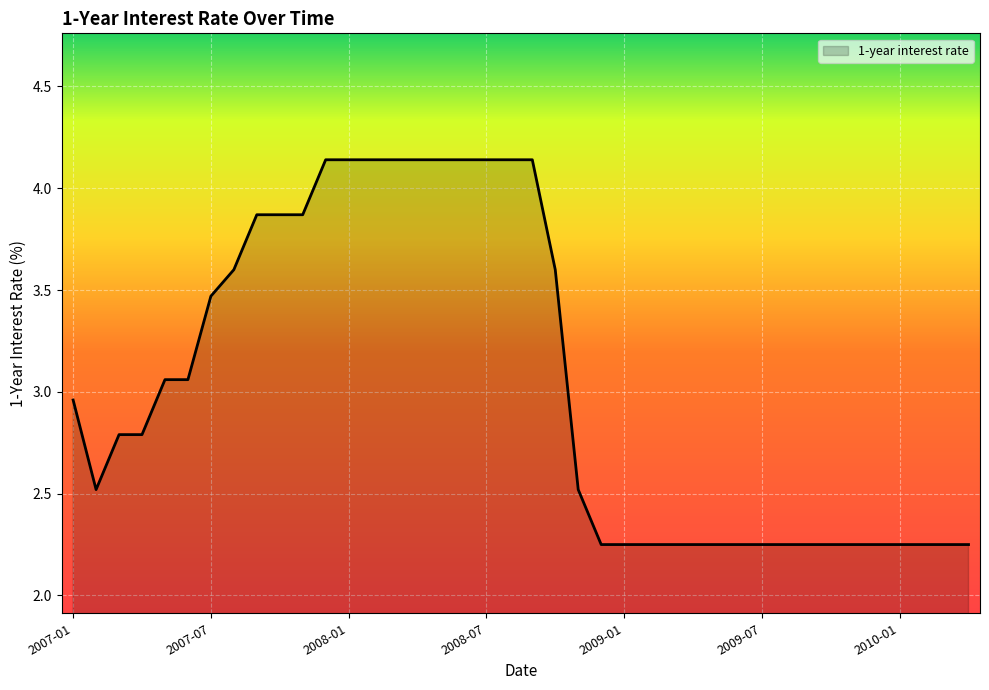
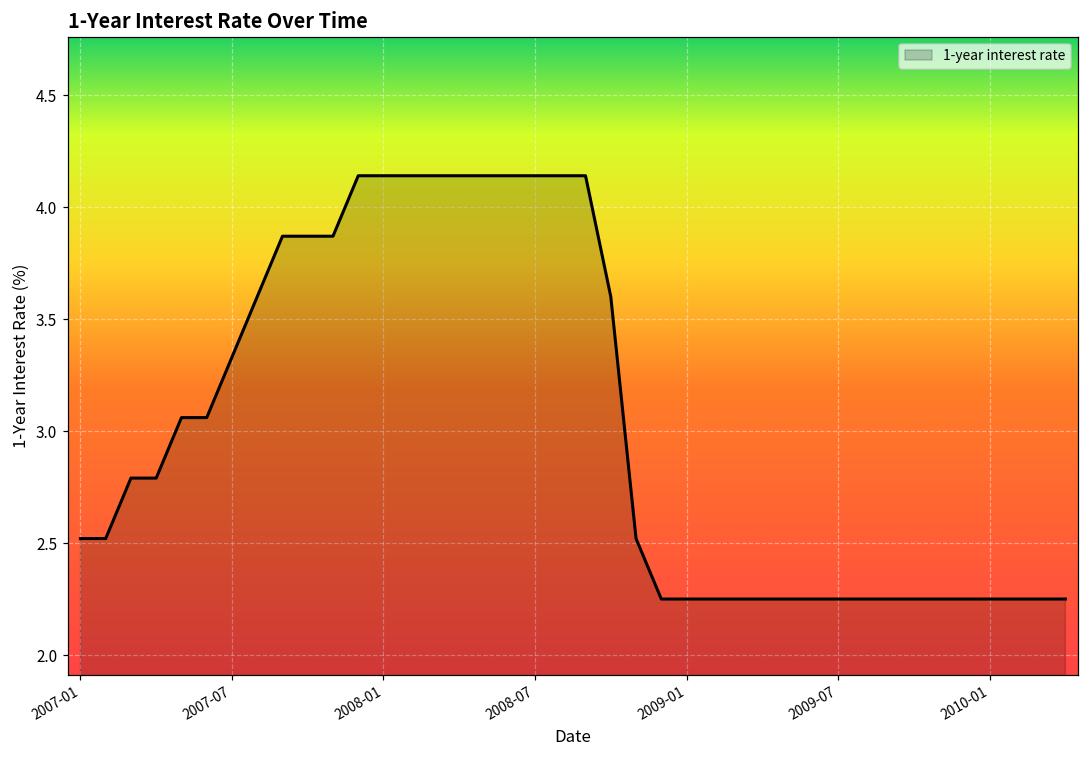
2007-01: 2.96 -> 2.52
2007-07: 3.47 -> 3.33
